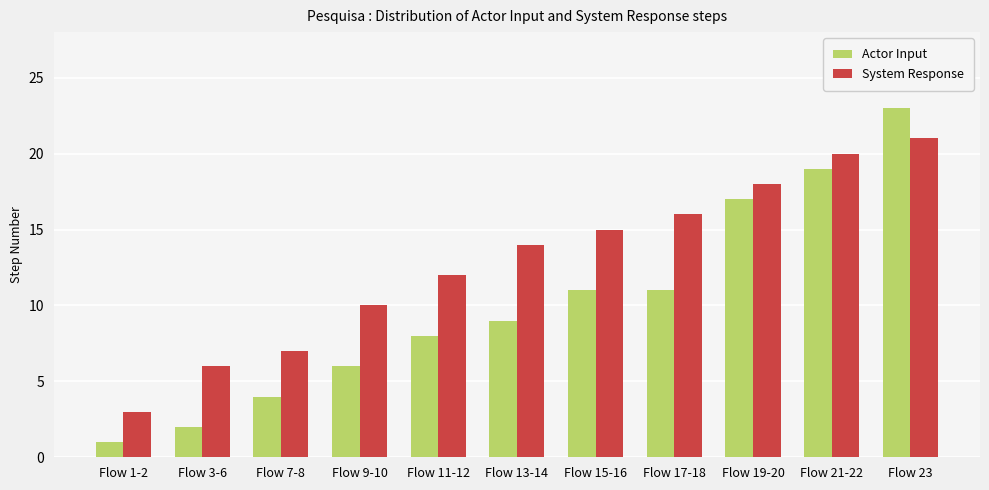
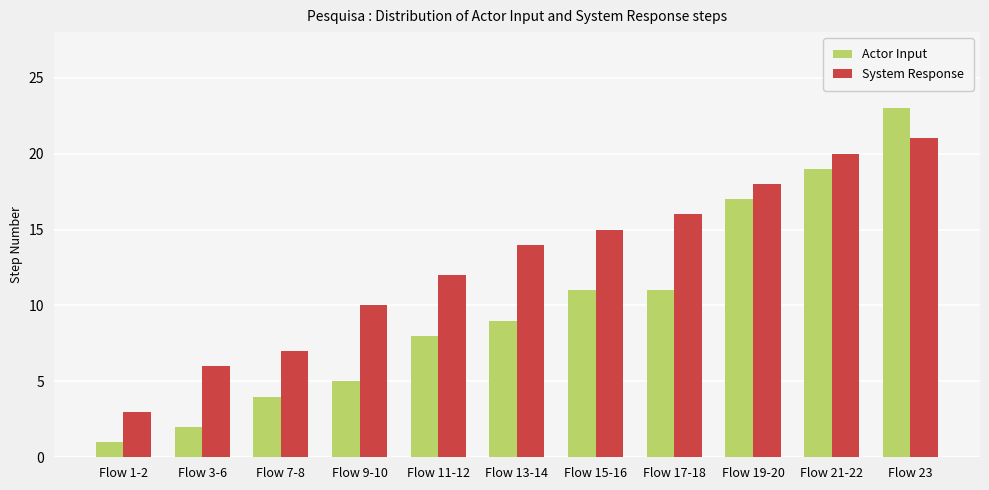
Actor Input, Flow 9-10: 6 -> 5
